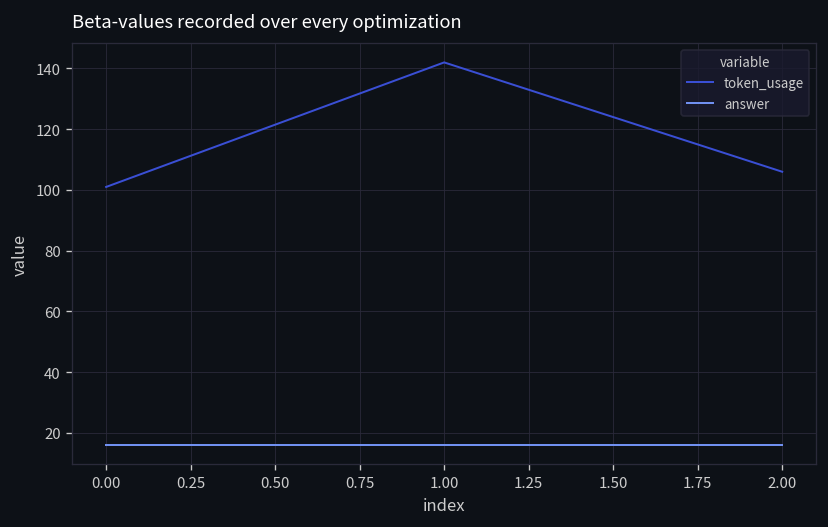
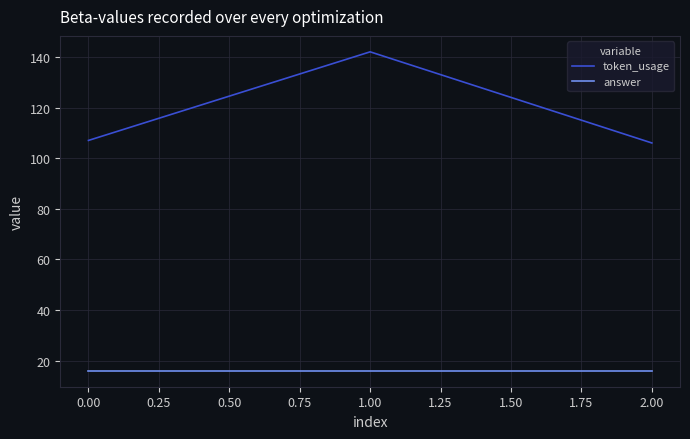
token_usage, 0.00: 101 -> 107
